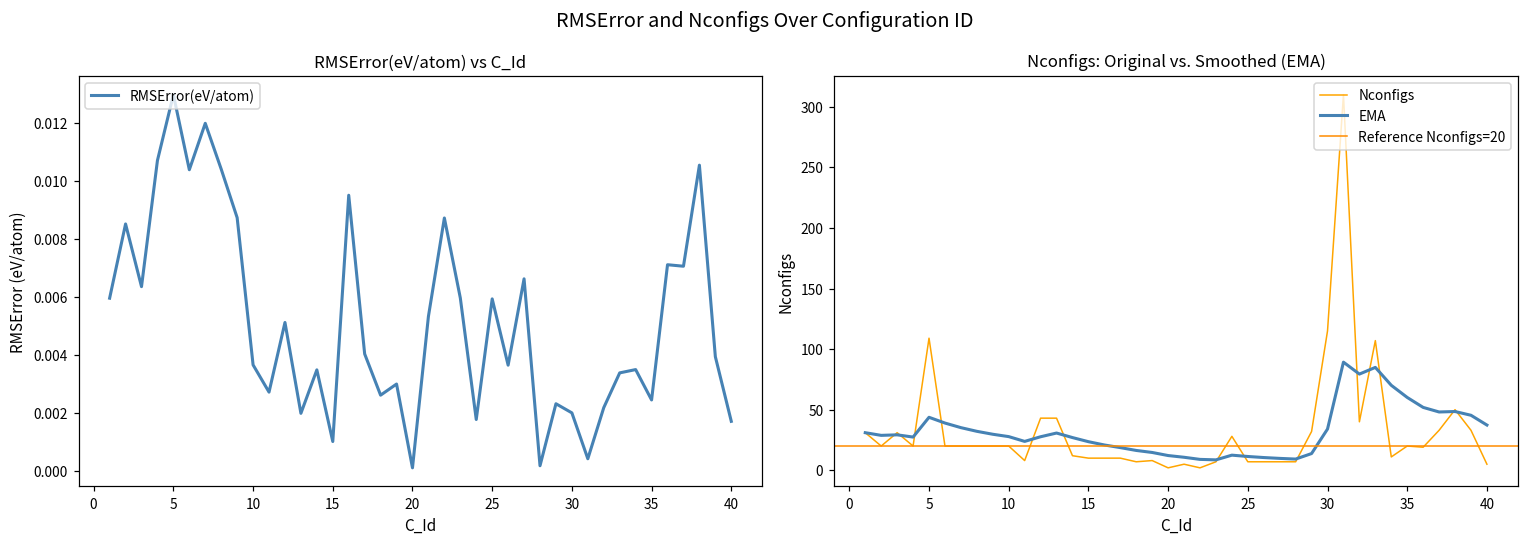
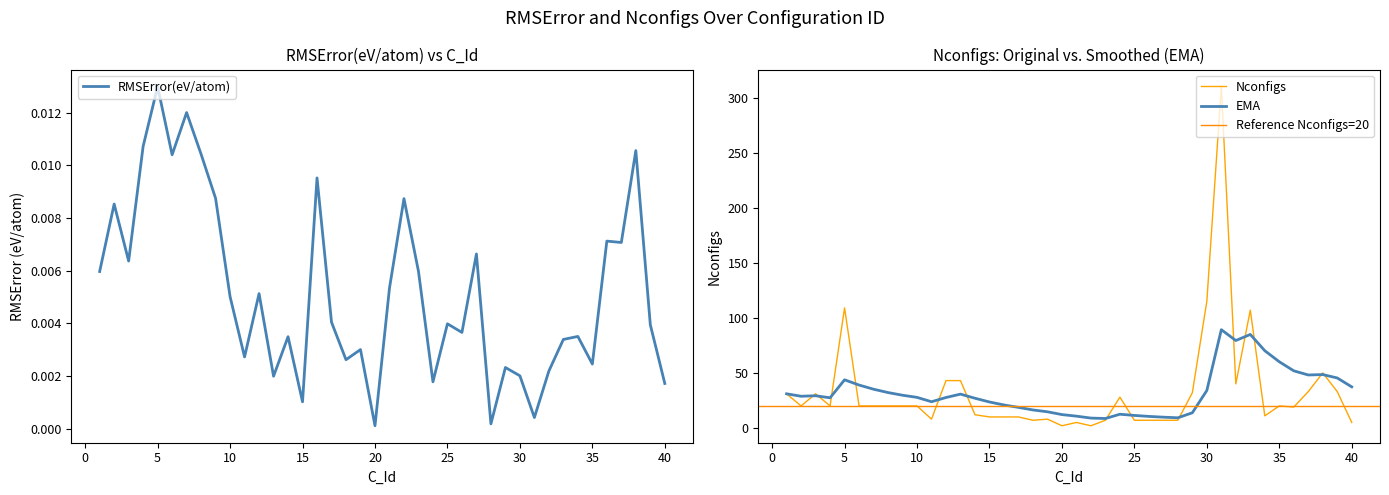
RMSError(eV/atom) vs C_Id, 10: 0.0037 -> 0.0050
RMSError(eV/atom) vs C_Id, 25: 0.0059 -> 0.0040
